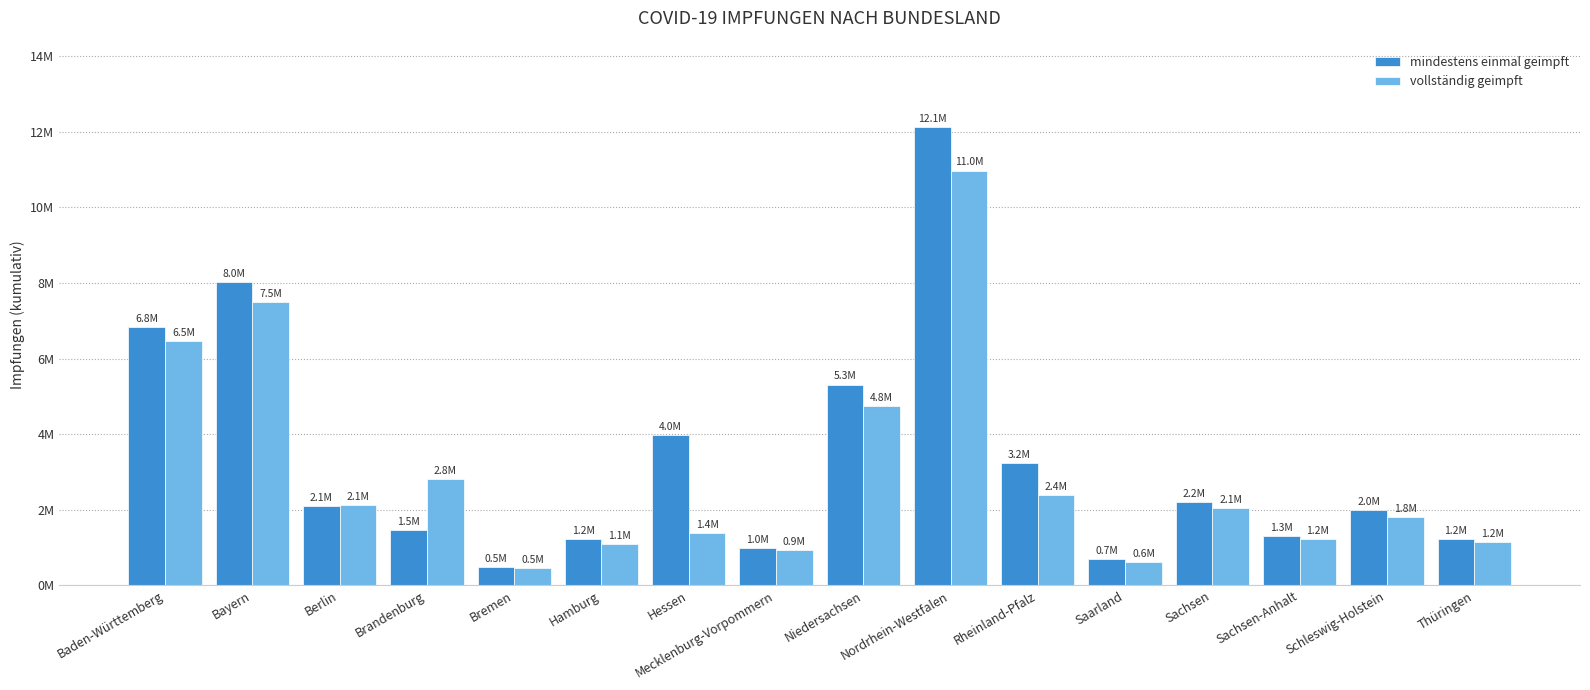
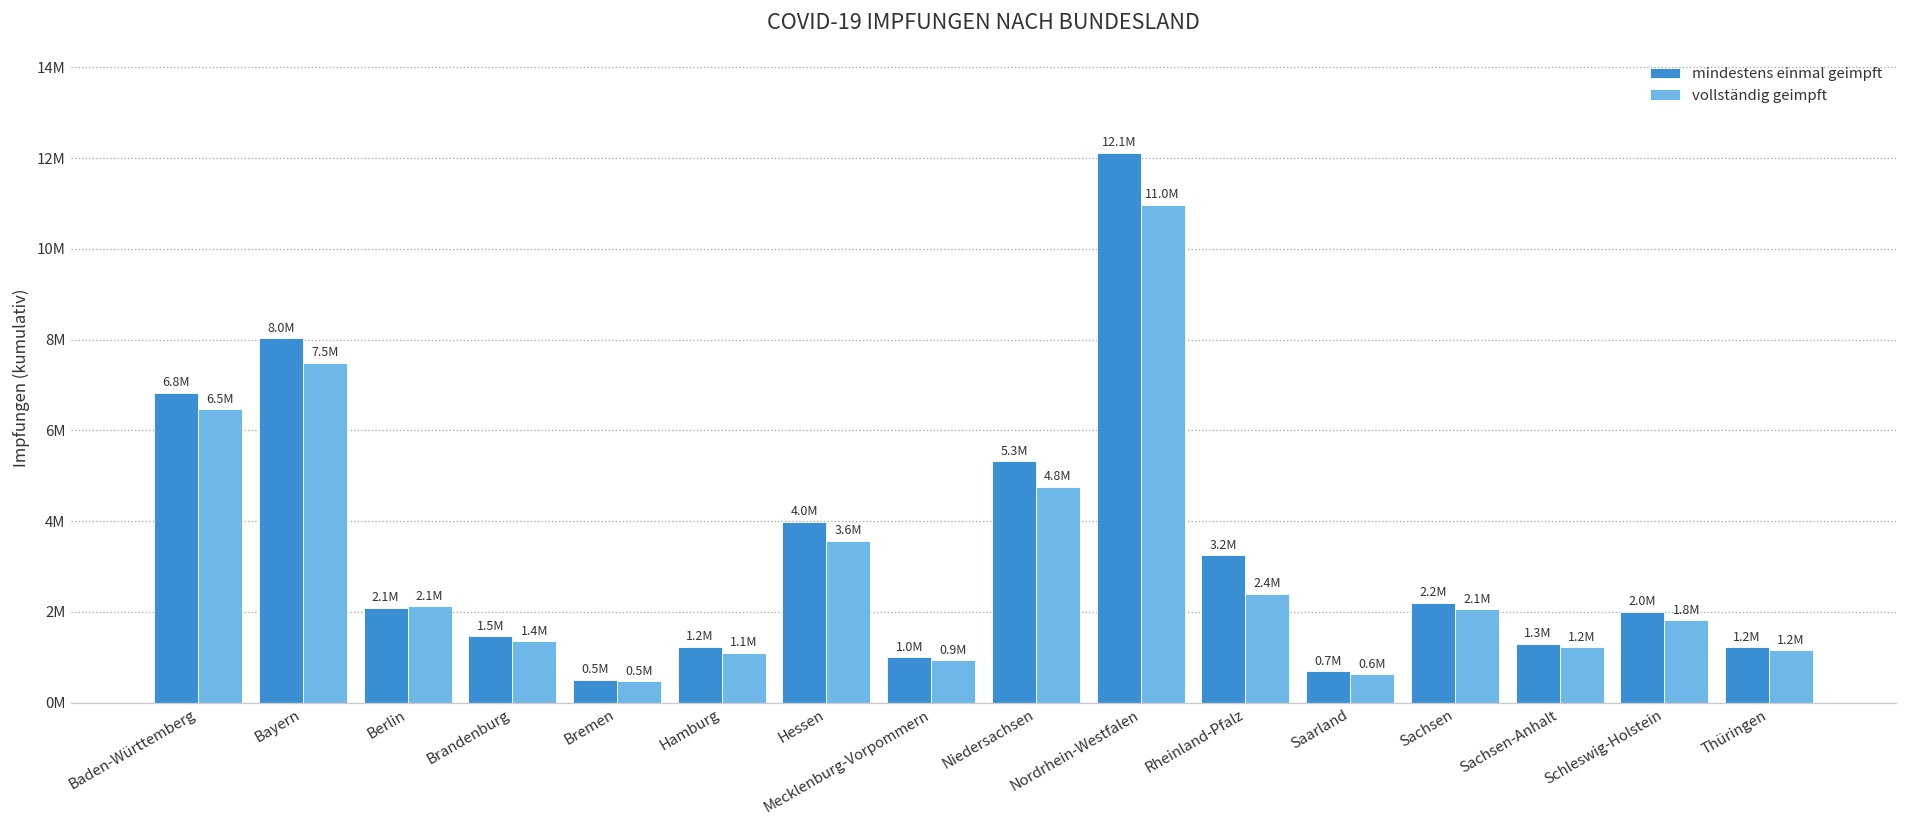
vollständig geimpft, Brandenburg: 2.8M -> 1.4M
vollständig geimpft, Hessen: 1.4M -> 3.6M
